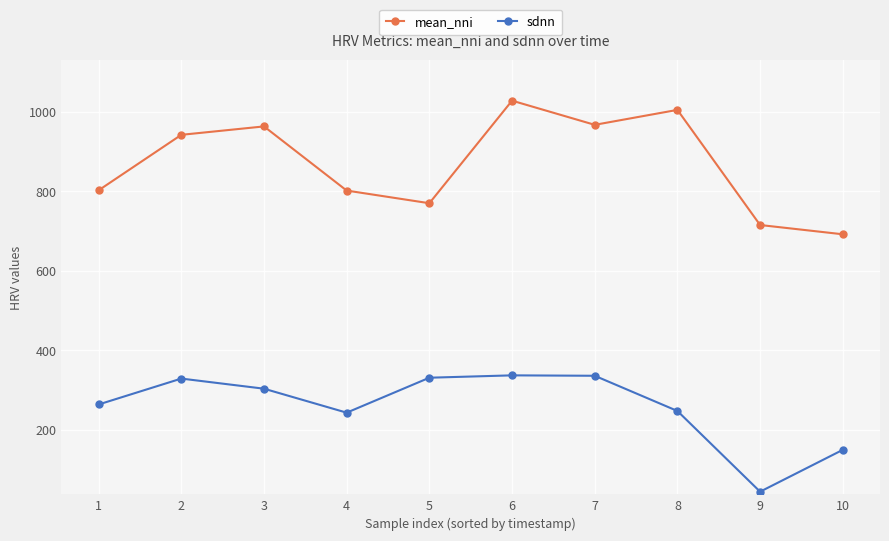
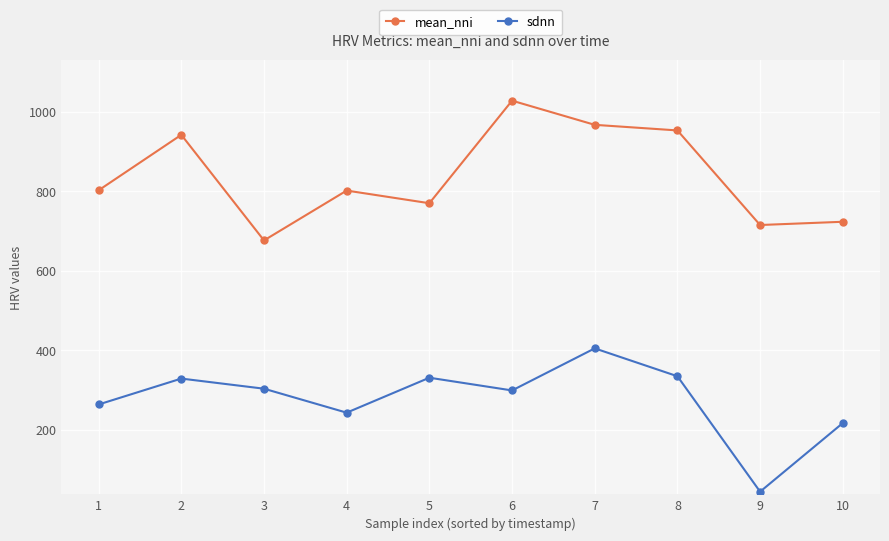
mean_nni, 3: 960 -> 680
sdnn, 6: 340 -> 300
sdnn, 7: 340 -> 400
mean_nni, 8: 1000 -> 950
sdnn, 8: 250 -> 330
mean_nni, 10: 690 -> 720
sdnn, 10: 150 -> 220
